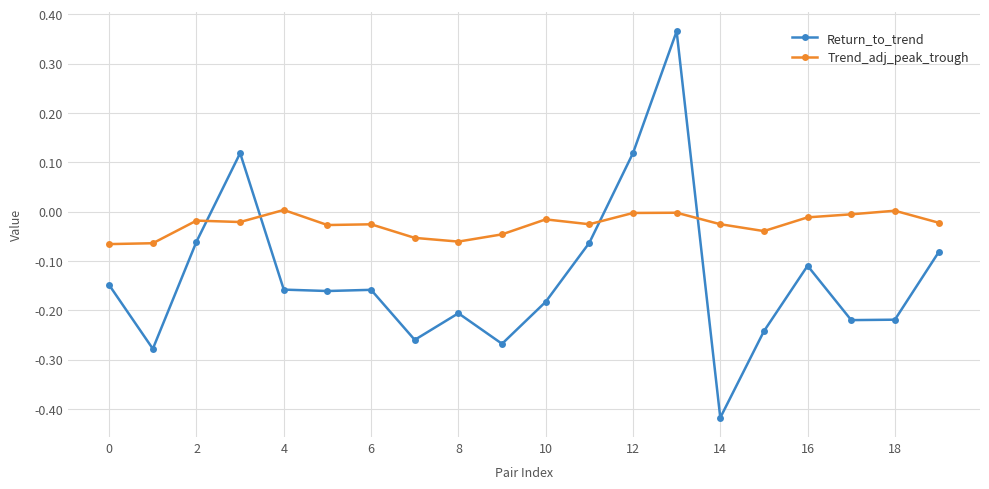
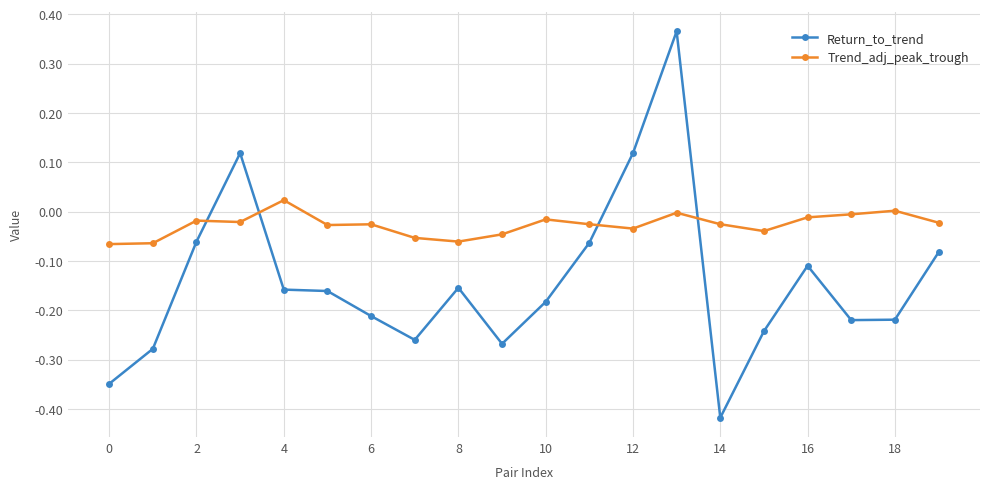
Return_to_trend, 0: -0.15 -> -0.35
Trend_adj_peak_trough, 4: 0.00 -> 0.02
Return_to_trend, 6: -0.16 -> -0.21
Return_to_trend, 8: -0.21 -> -0.15
Trend_adj_peak_trough, 12: 0.00 -> -0.03
